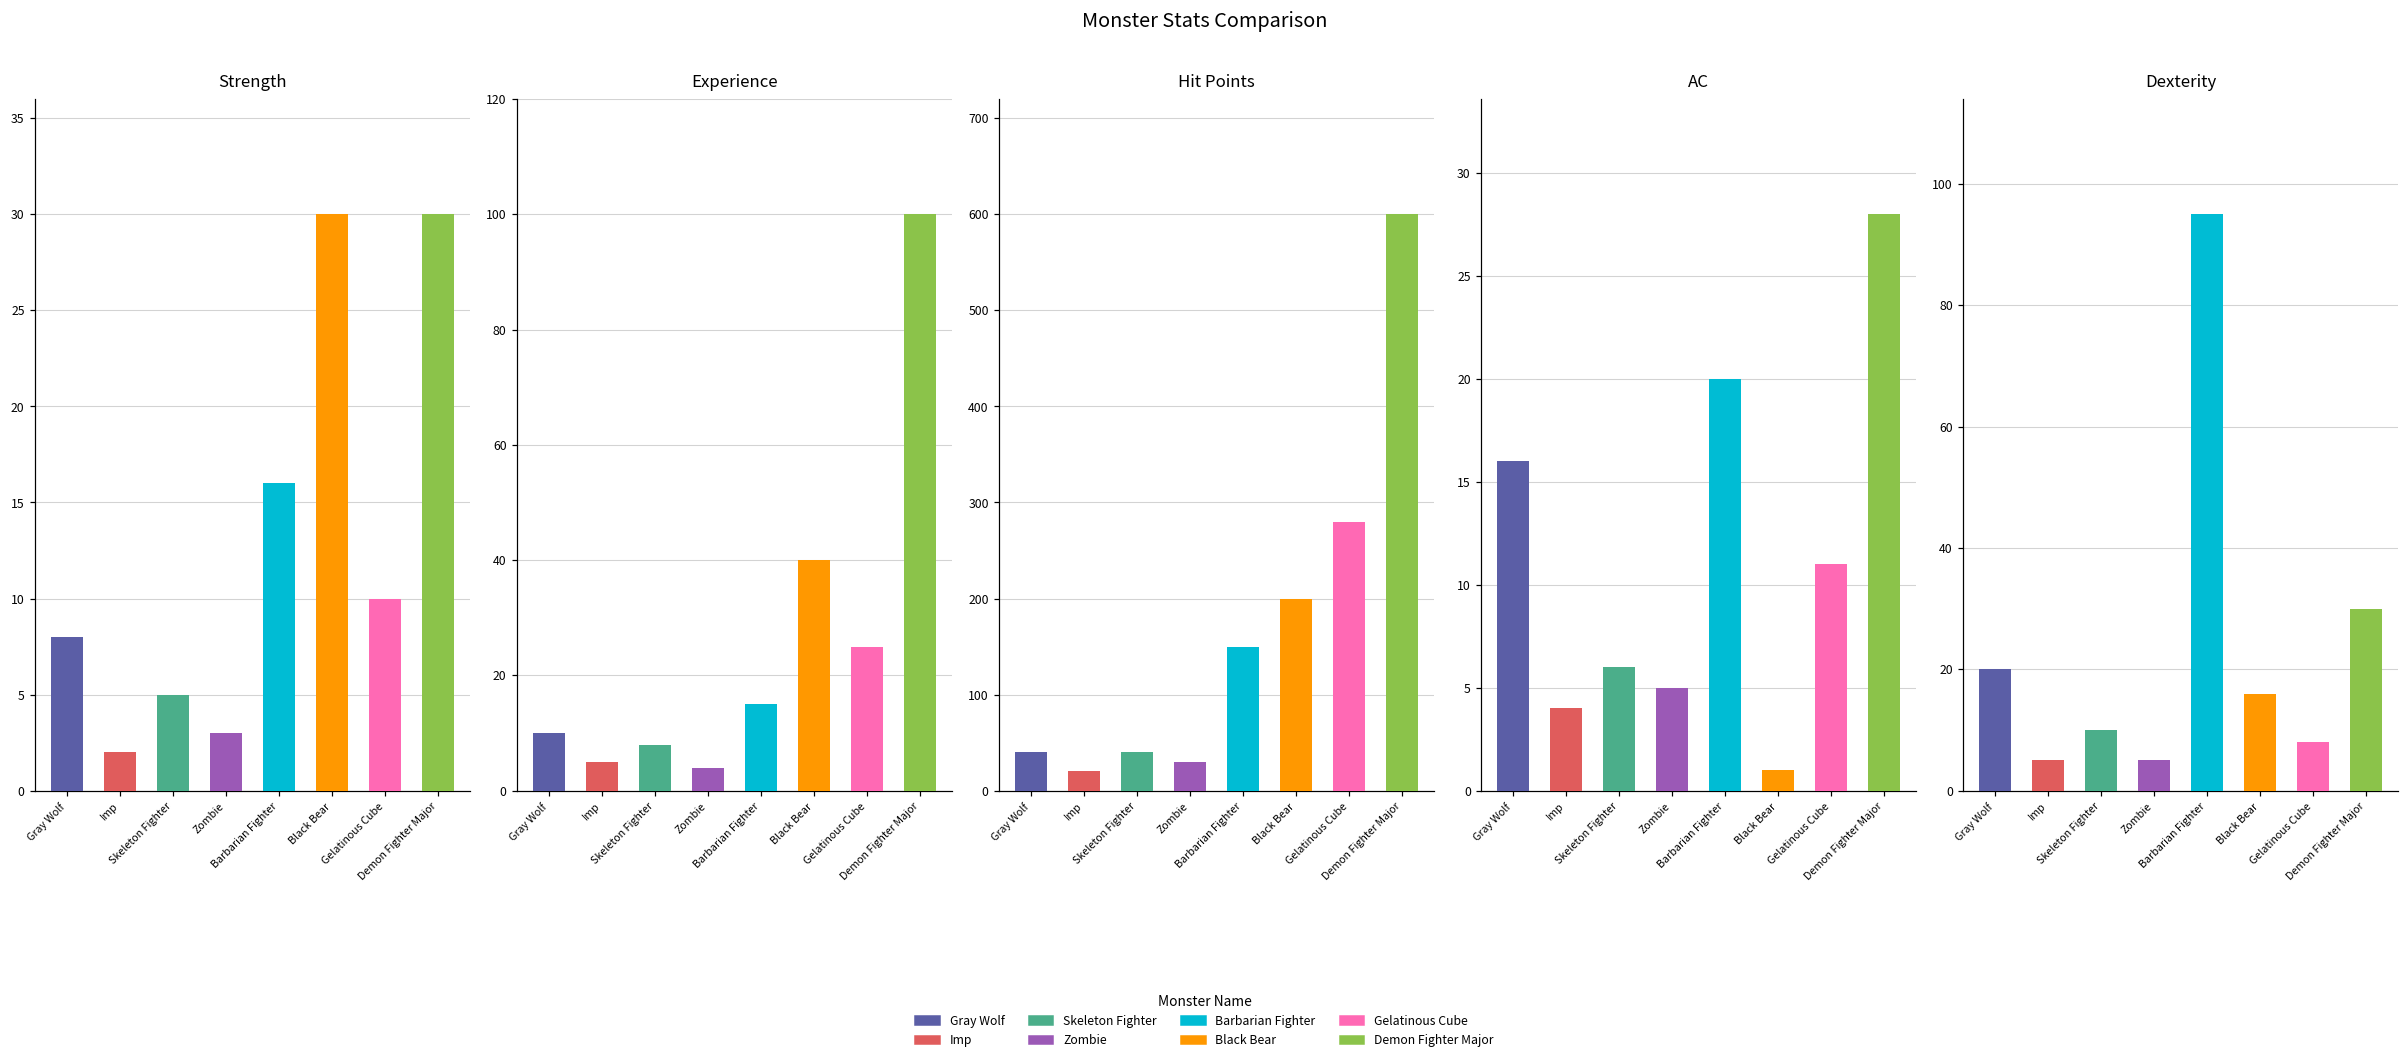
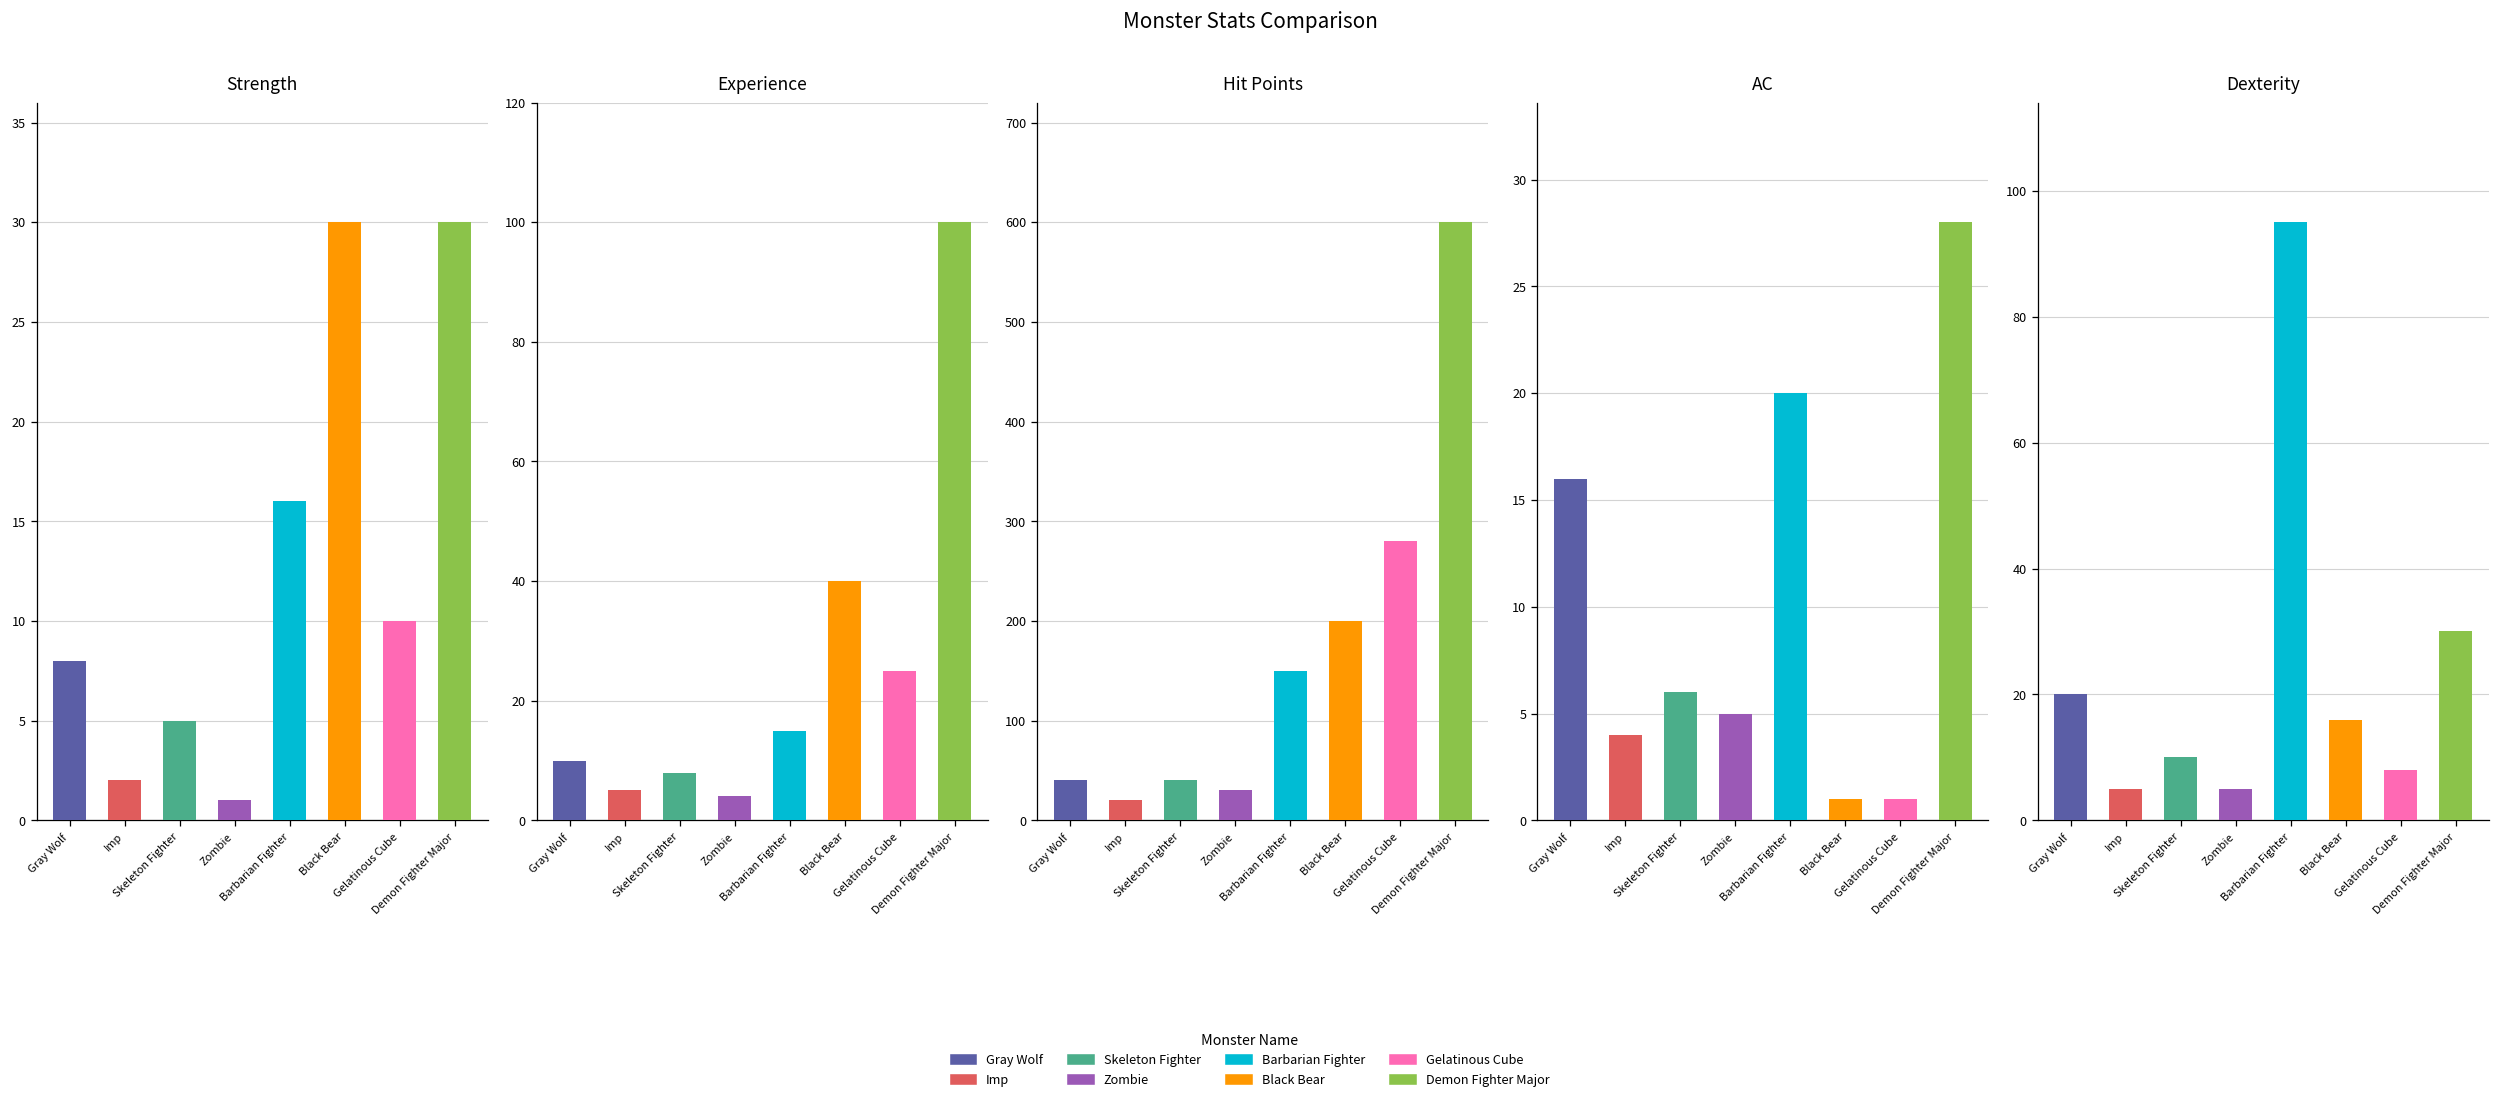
Strength, Zombie: 3 -> 1
AC, Gelatinous Cube: 11 -> 1
